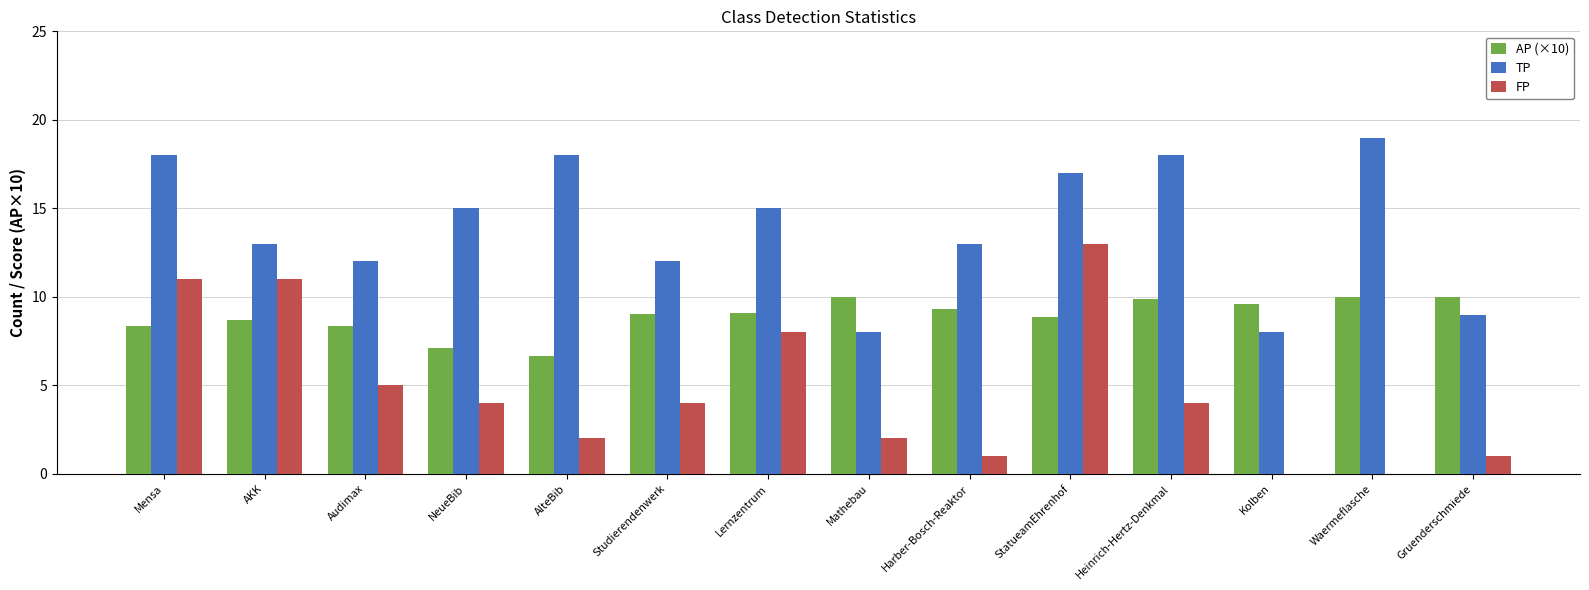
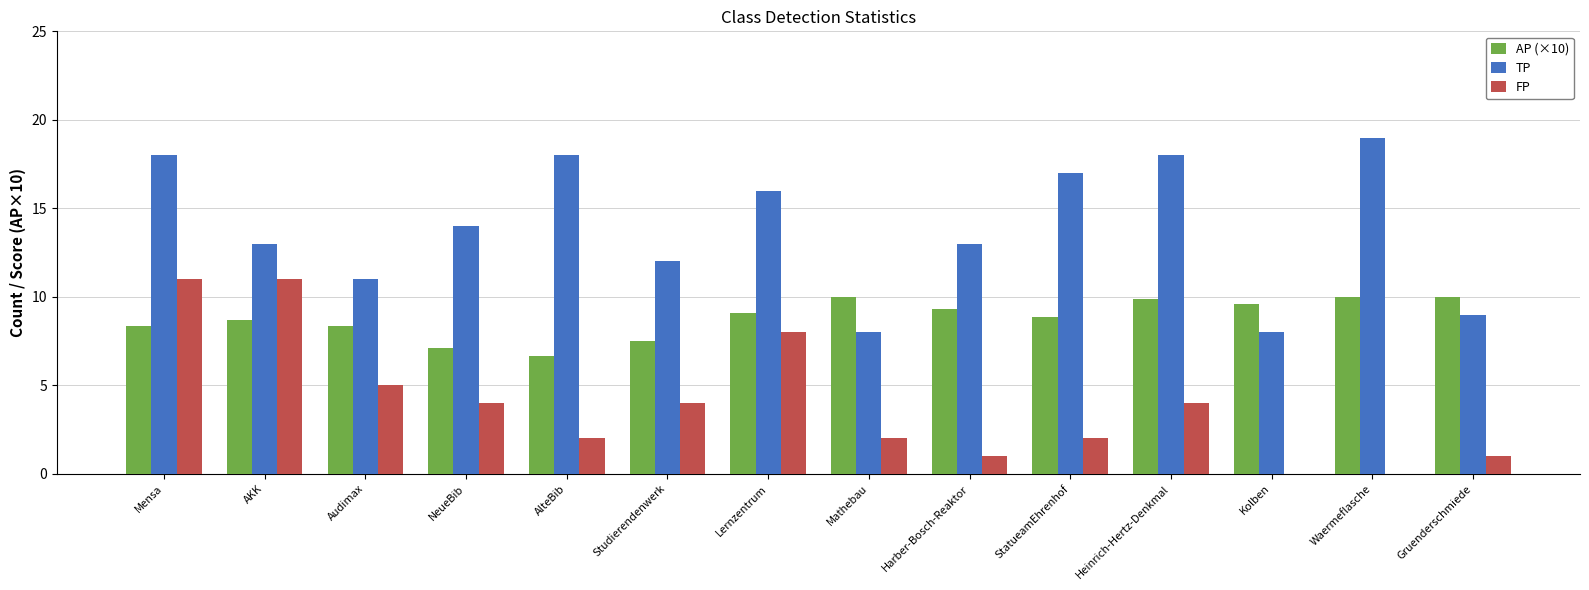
TP, Audimax: 12 -> 11
TP, NeueBib: 15 -> 14
AP (×10), Studierendenwerk: 9.0 -> 7.5
TP, Lernzentrum: 15 -> 16
FP, StatueamEhrenhof: 13 -> 2
